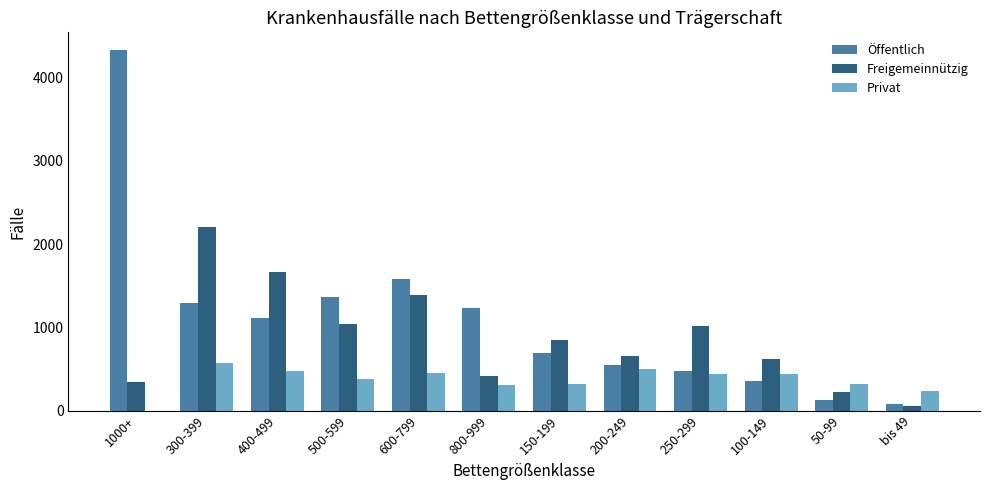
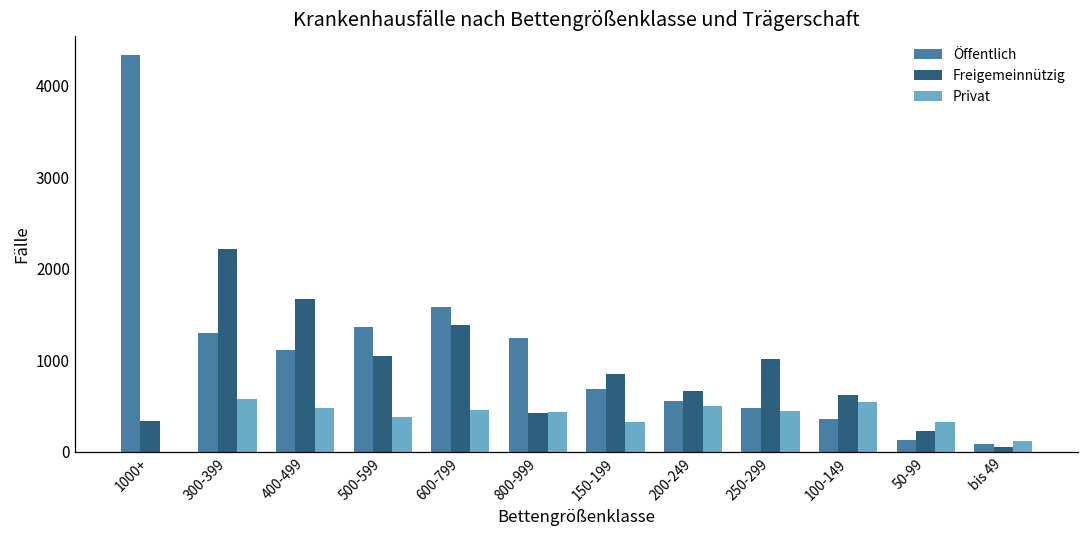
Privat, 800-999: 300 -> 400
Privat, 100-149: 400 -> 500
Privat, bis 49: 200 -> 100
